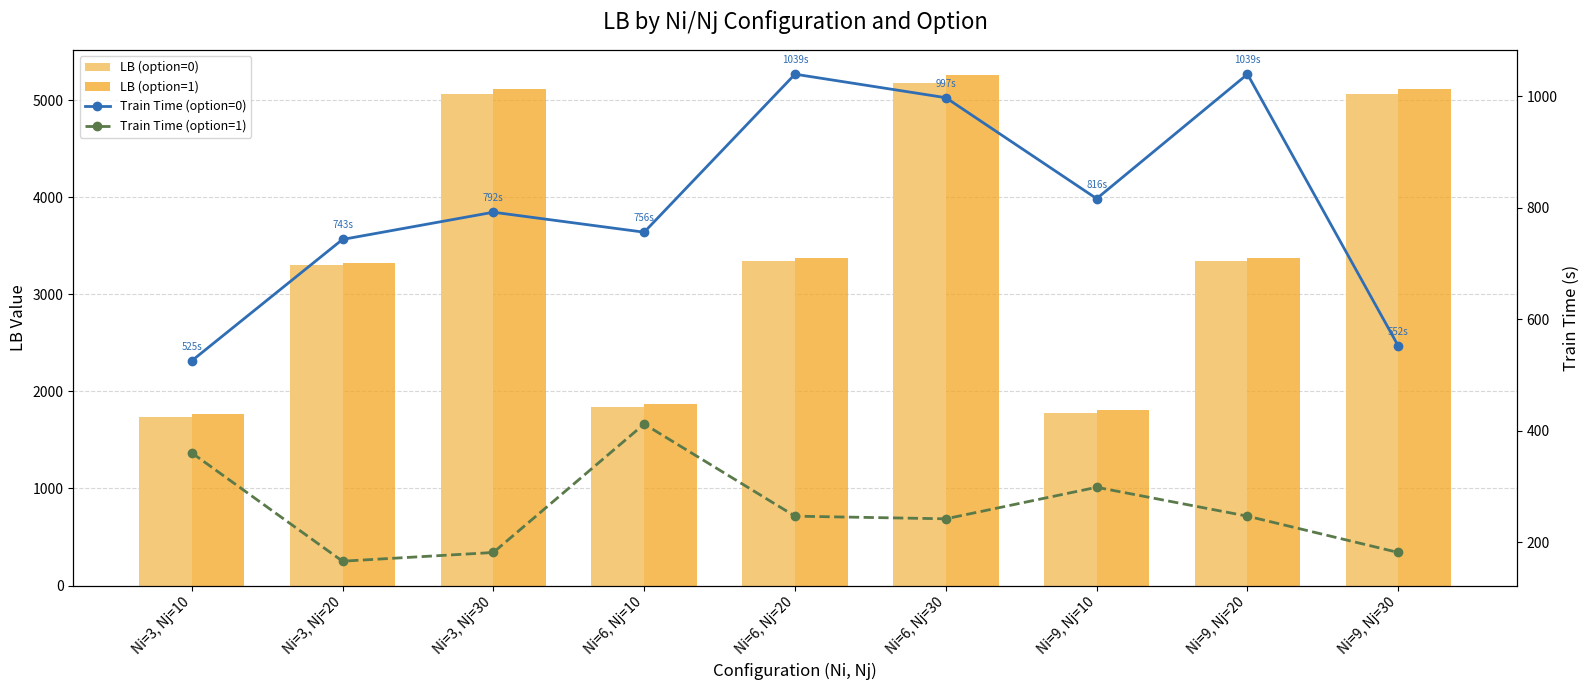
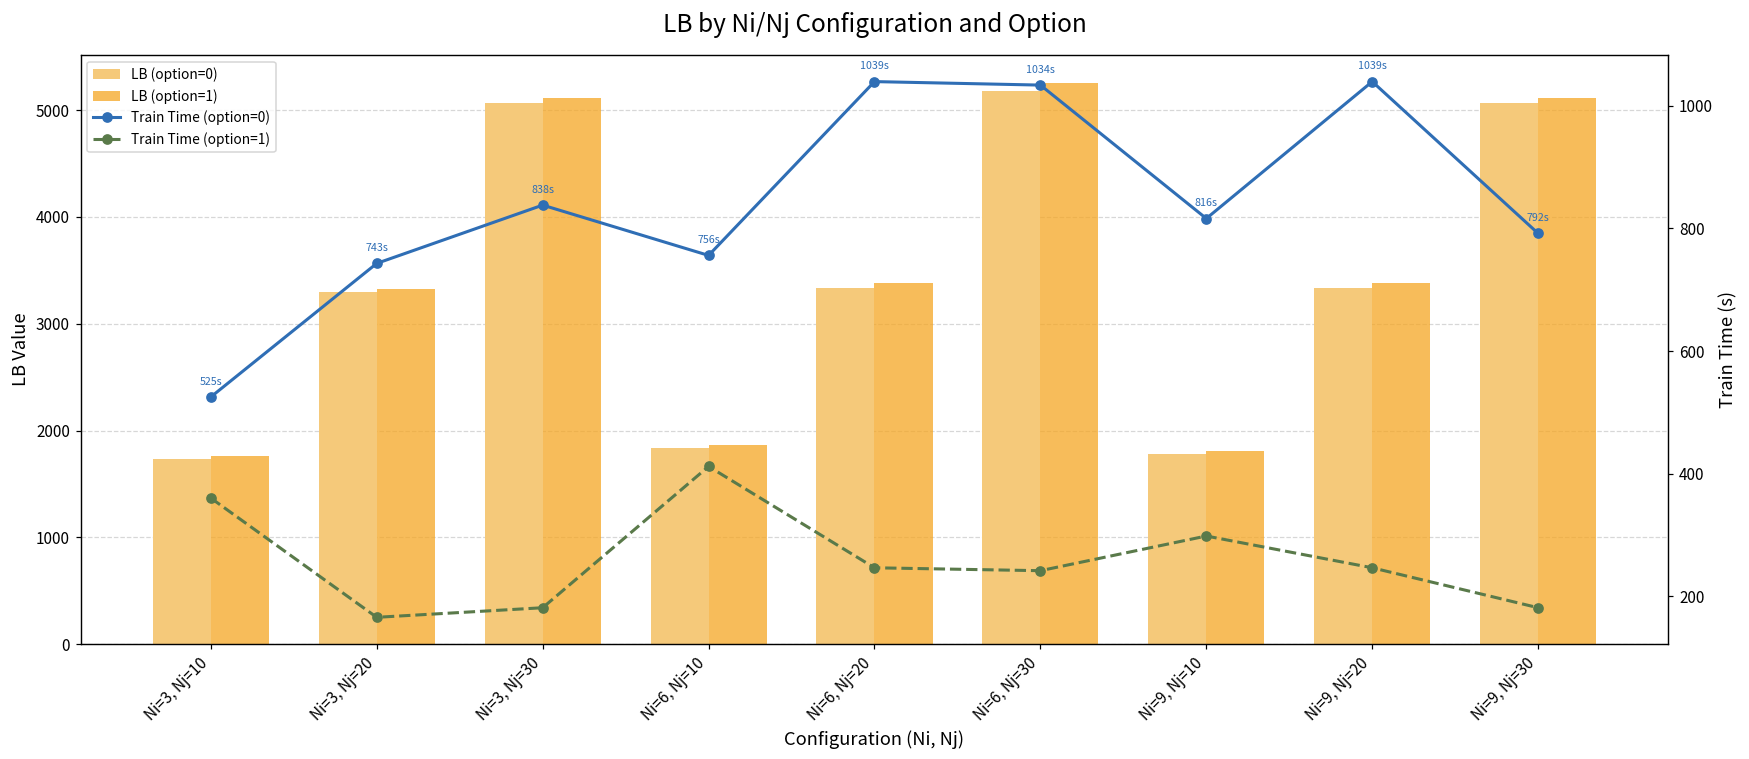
Train Time (option=0), Ni=3, Nj=30: 792s -> 838s
Train Time (option=0), Ni=6, Nj=30: 997s -> 1034s
Train Time (option=0), Ni=9, Nj=30: 552s -> 792s
